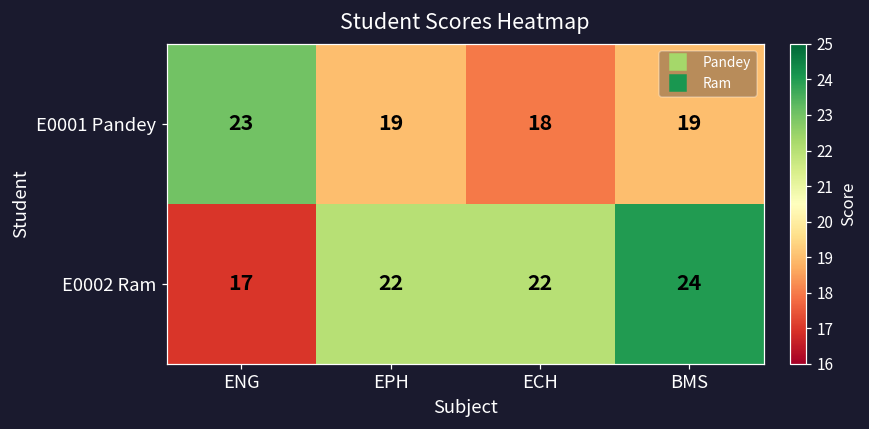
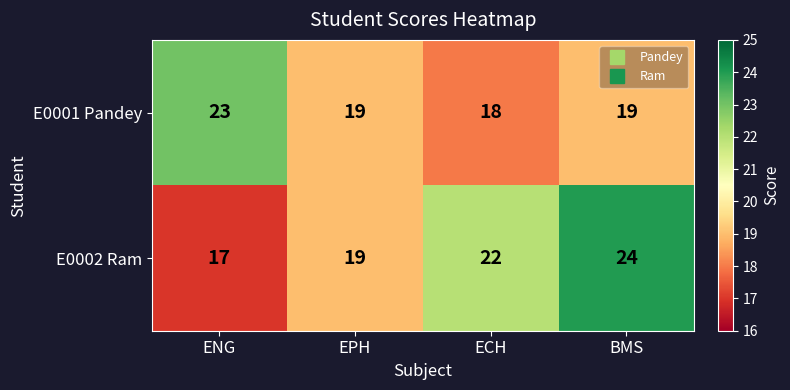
E0002 Ram, EPH: 22 -> 19
